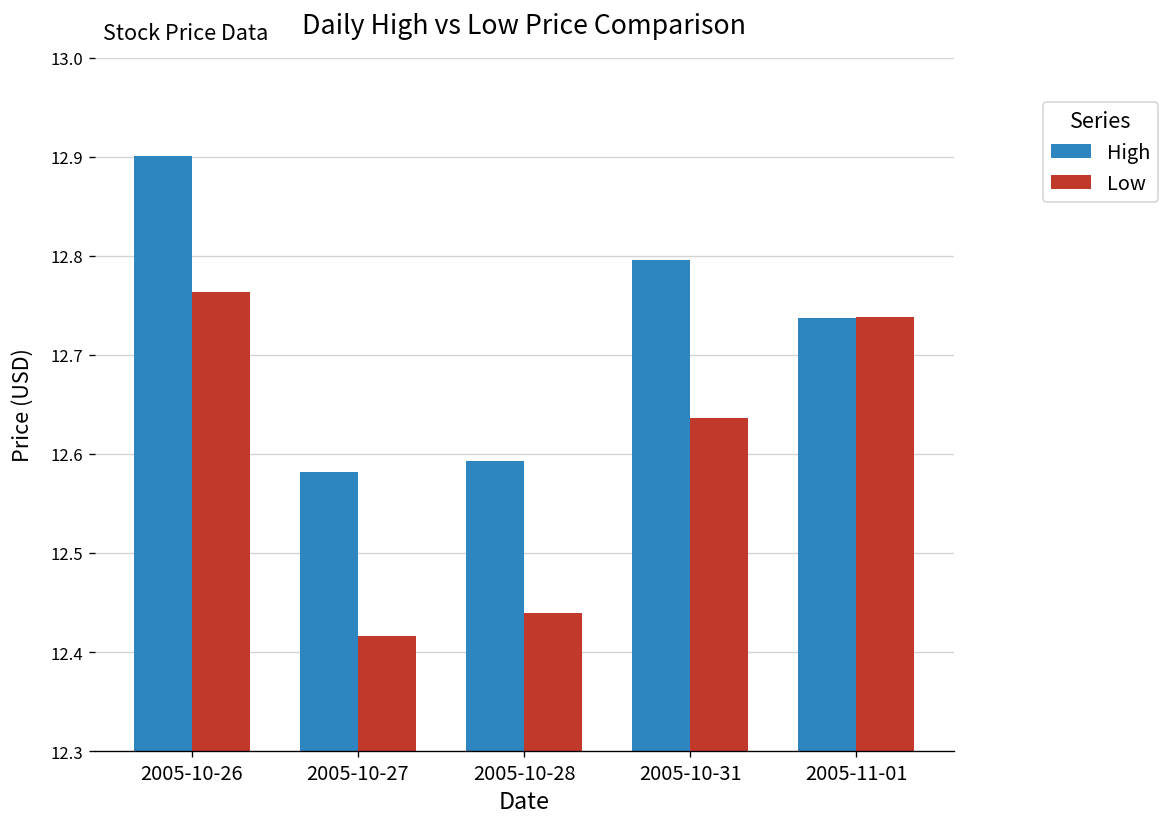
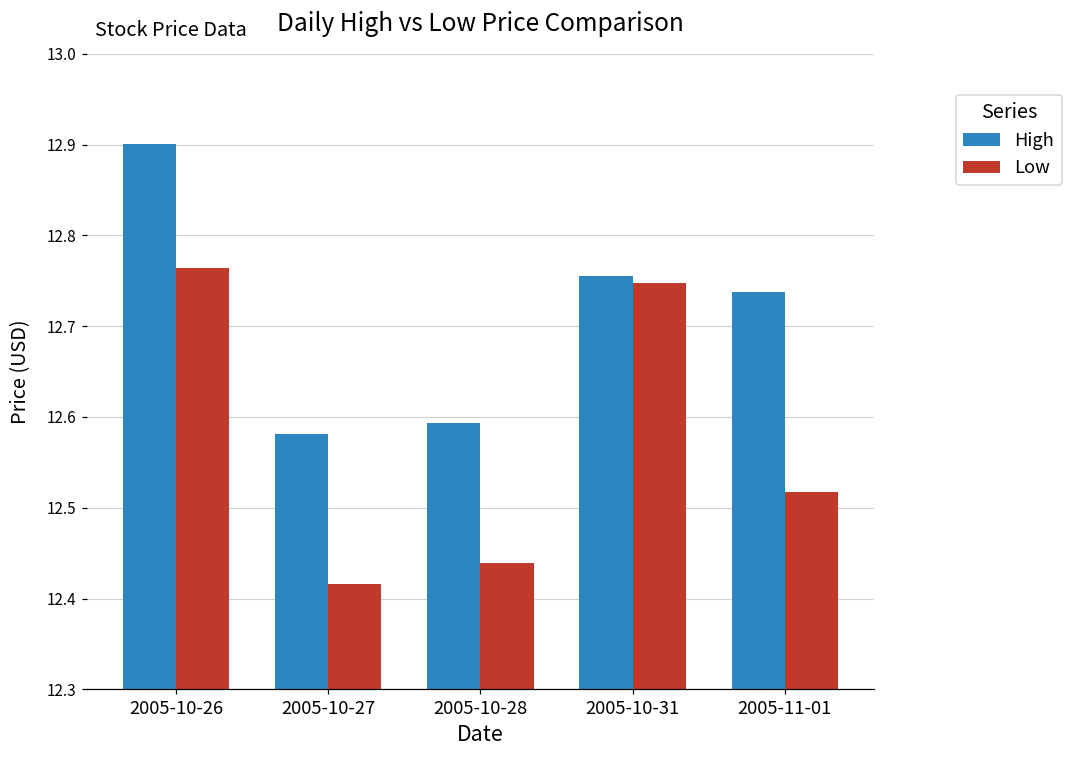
High, 2005-10-31: 12.80 -> 12.76
Low, 2005-10-31: 12.64 -> 12.75
Low, 2005-11-01: 12.74 -> 12.52
